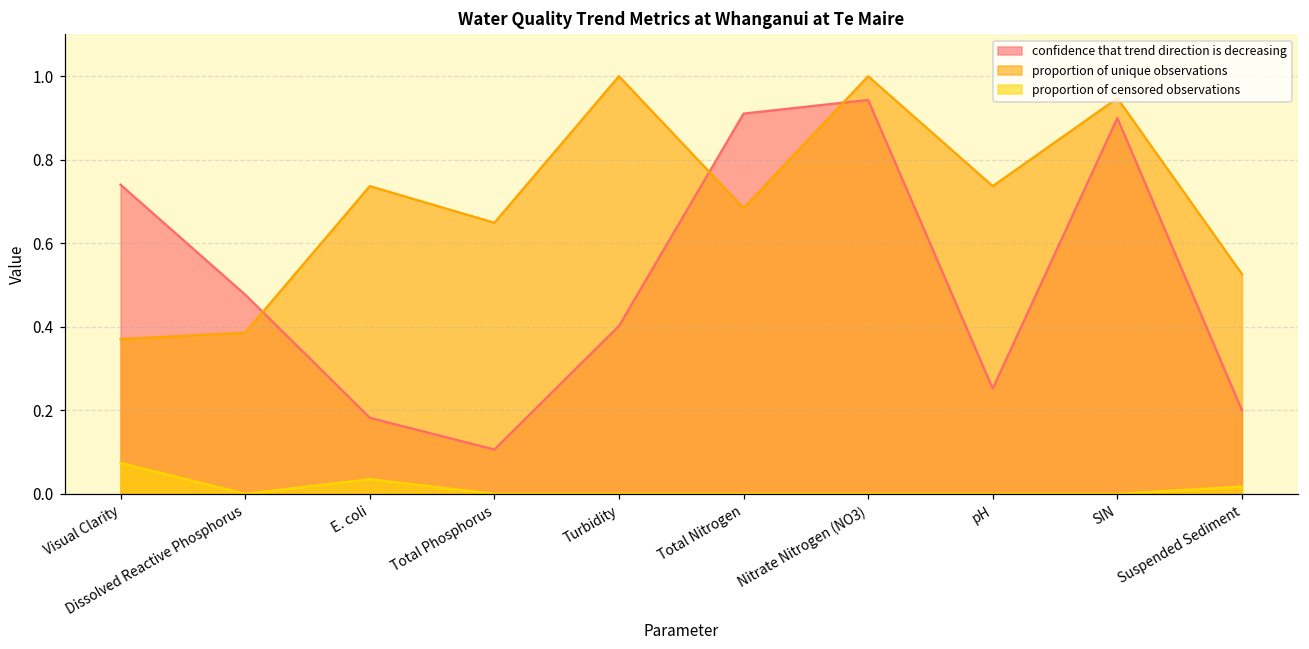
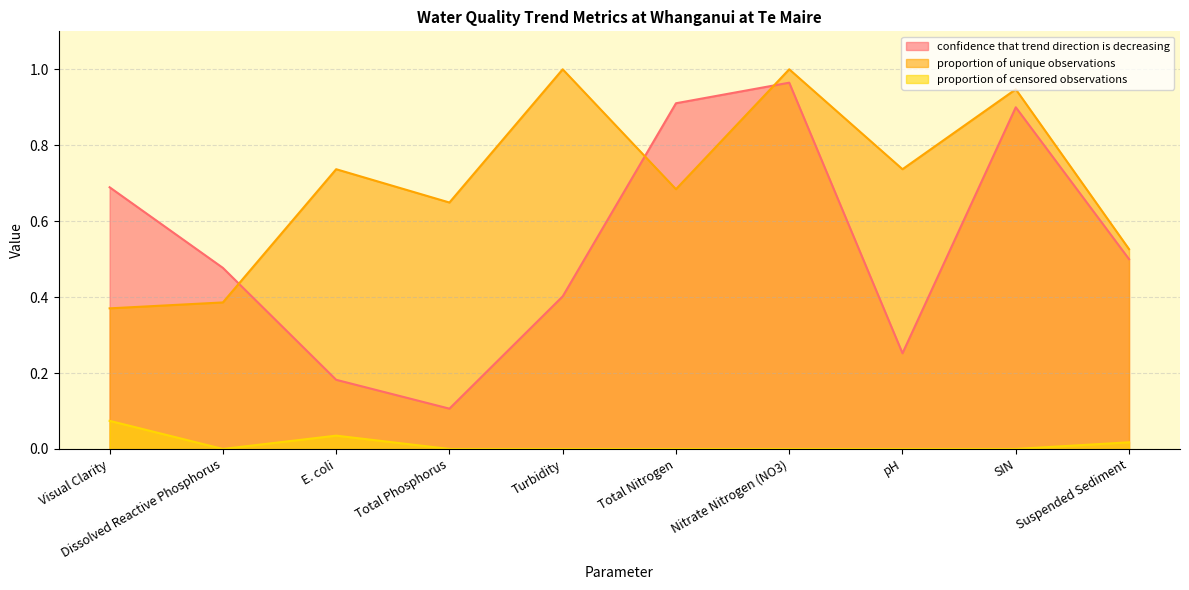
confidence that trend direction is decreasing, Visual Clarity: 0.74 -> 0.69
confidence that trend direction is decreasing, Nitrate Nitrogen (NO3): 0.94 -> 0.96
confidence that trend direction is decreasing, Suspended Sediment: 0.2 -> 0.5
